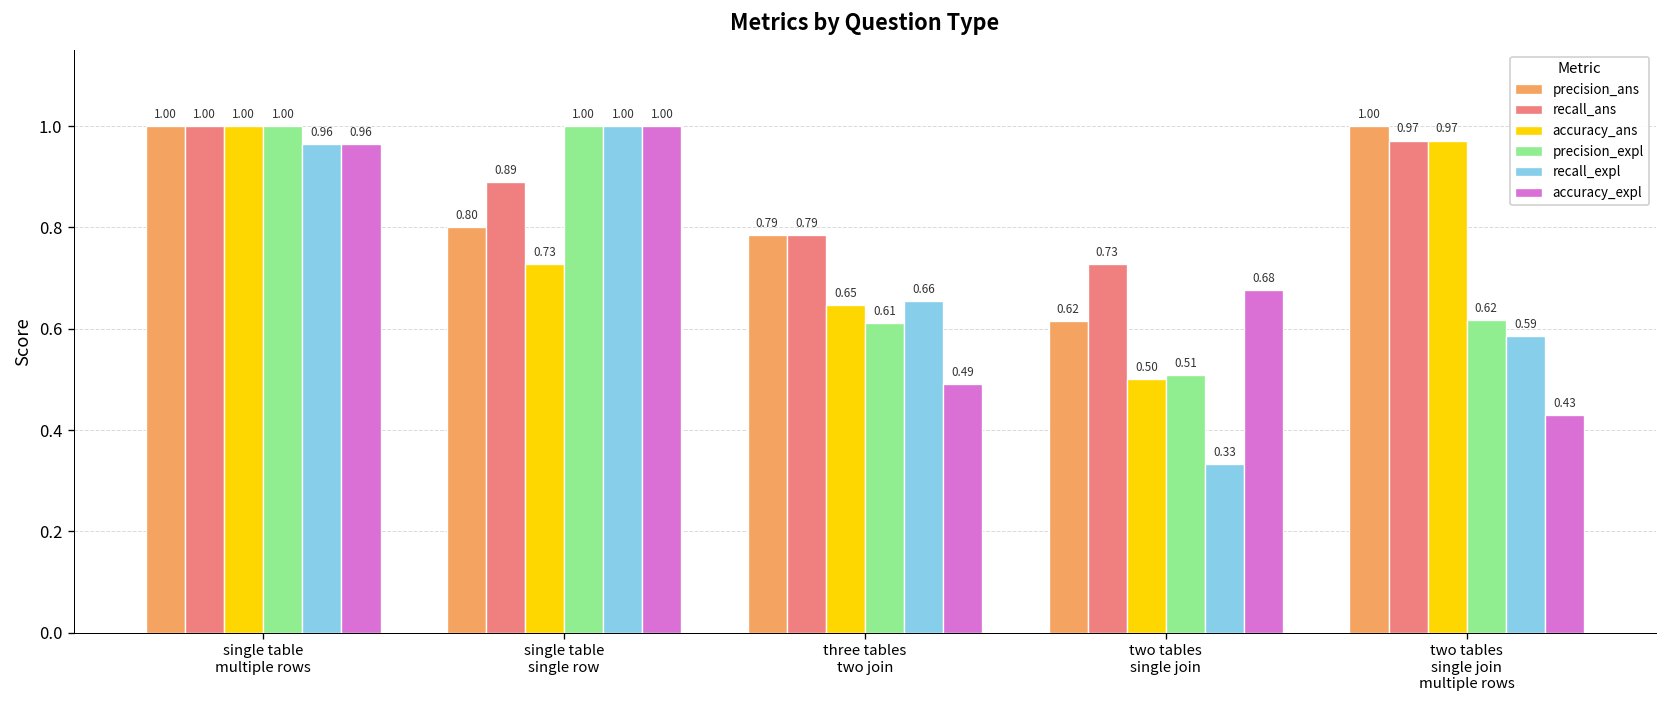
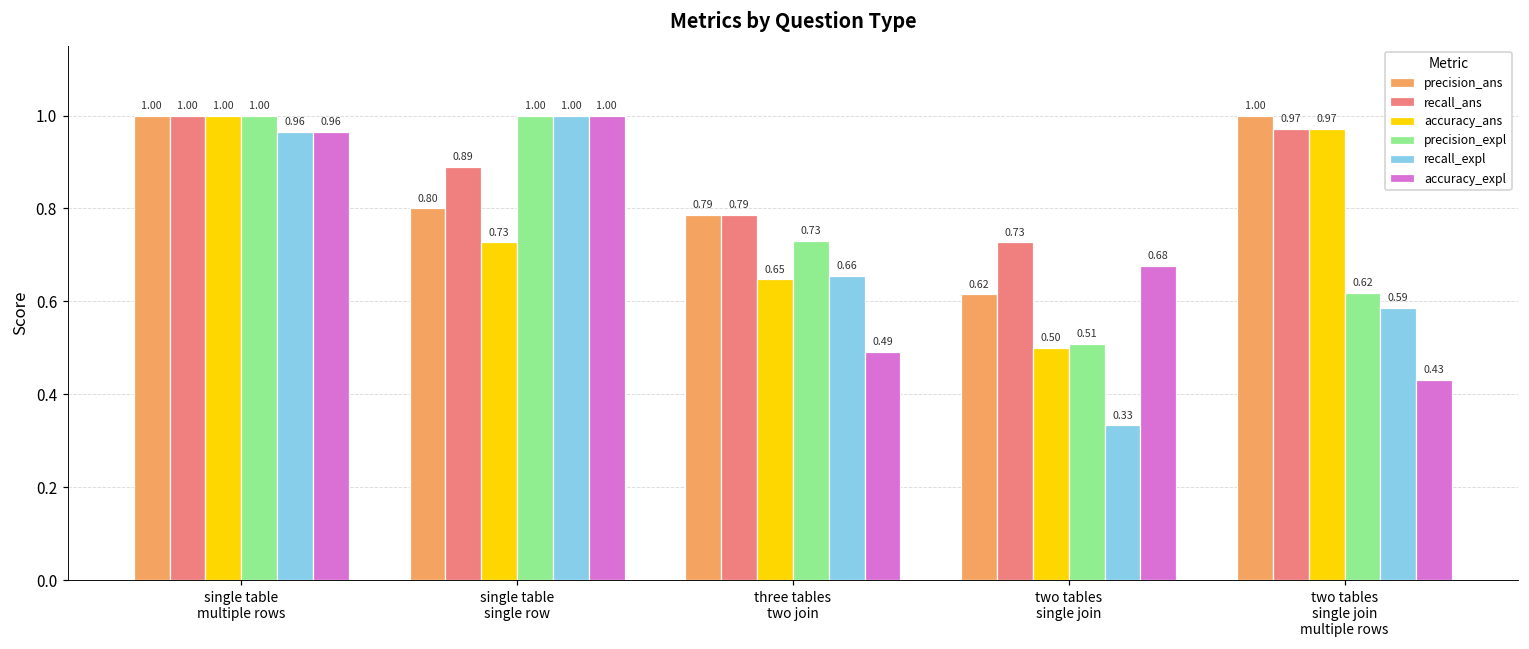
precision_expl, three tables two join: 0.61 -> 0.73
